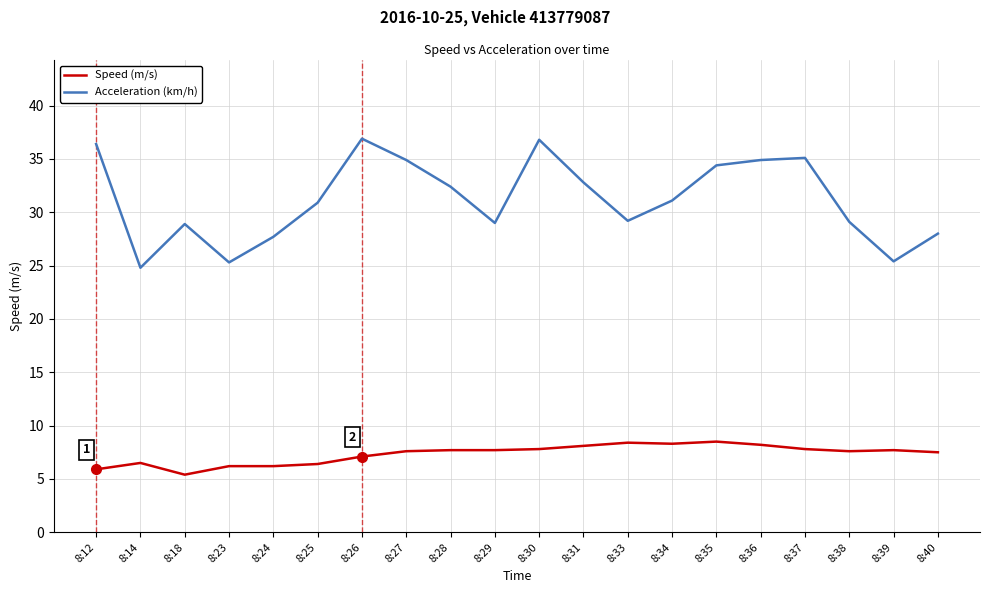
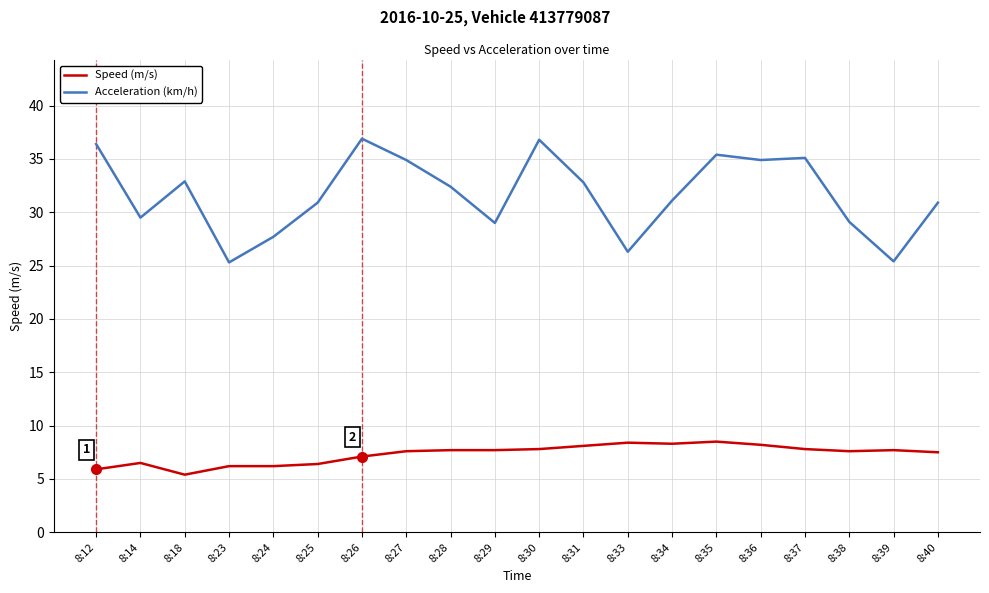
Acceleration (km/h), 8:14: 24.8 -> 29.5
Acceleration (km/h), 8:18: 28.9 -> 32.9
Acceleration (km/h), 8:33: 29.2 -> 26.3
Acceleration (km/h), 8:35: 34.4 -> 35.4
Acceleration (km/h), 8:40: 28.0 -> 30.9
